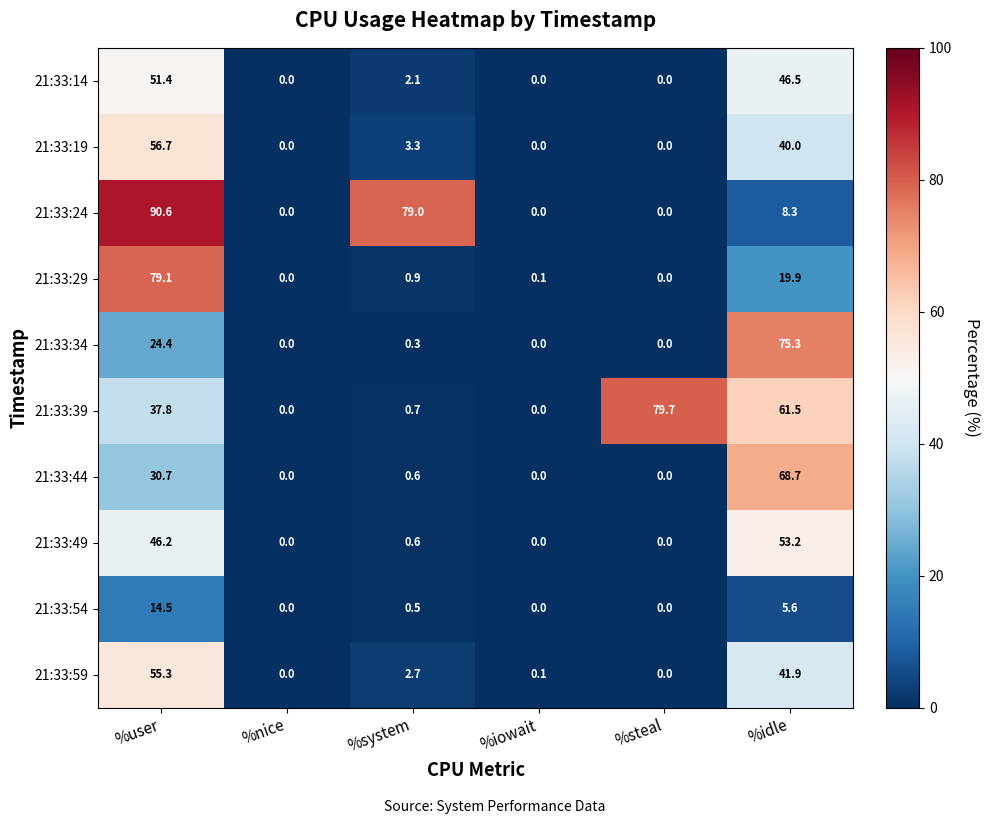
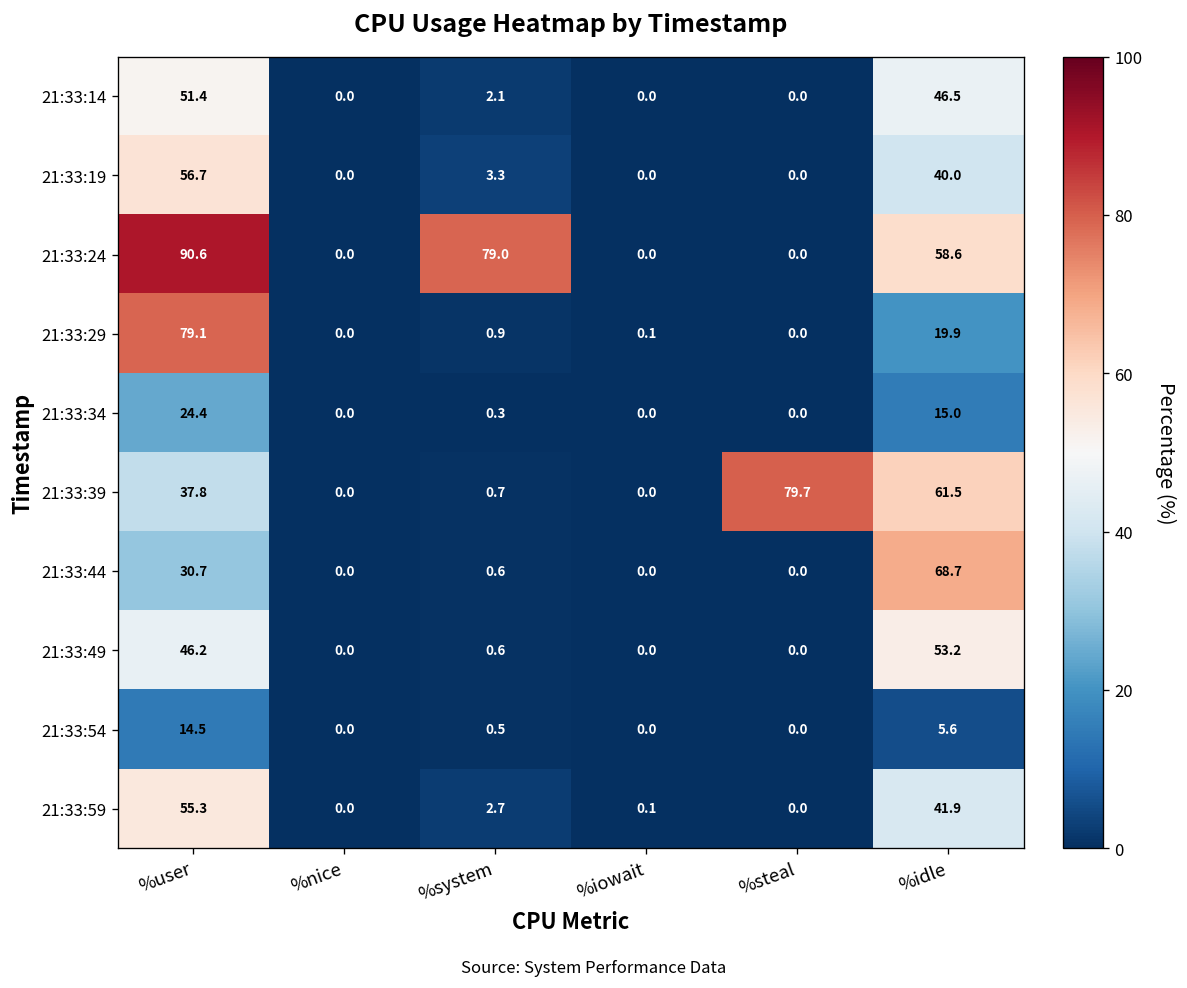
21:33:24, %idle: 8.3 -> 58.6
21:33:34, %idle: 75.3 -> 15.0
